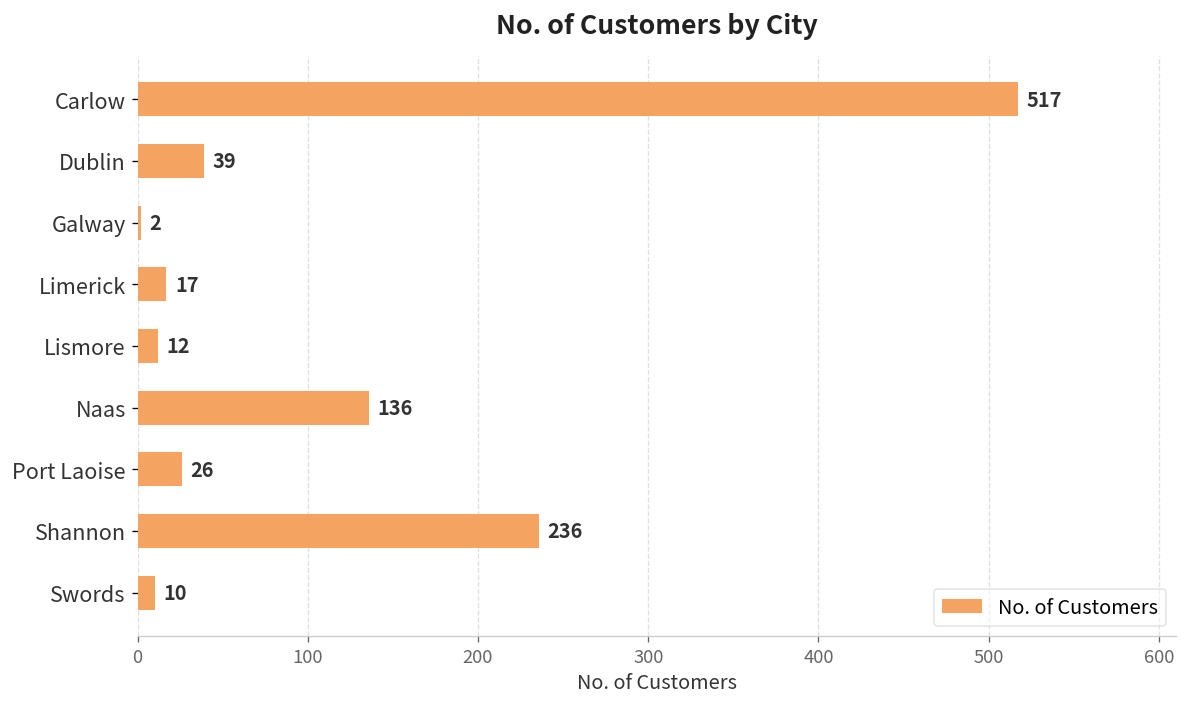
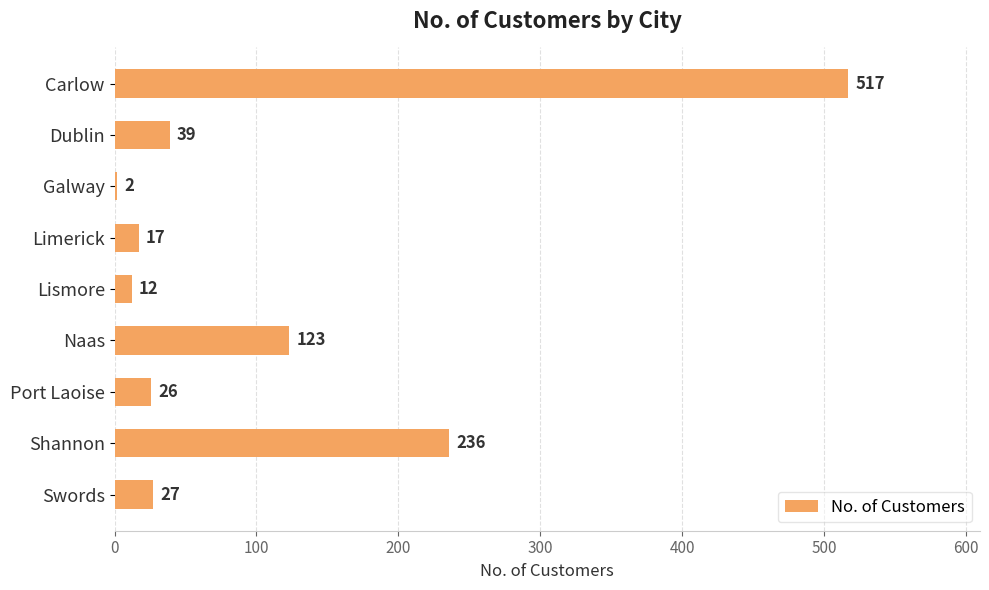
Naas: 136 -> 123
Swords: 10 -> 27
